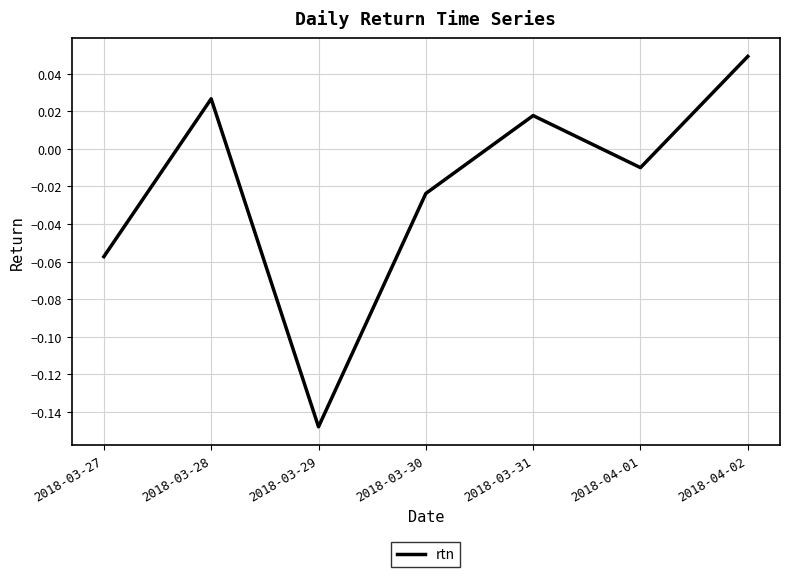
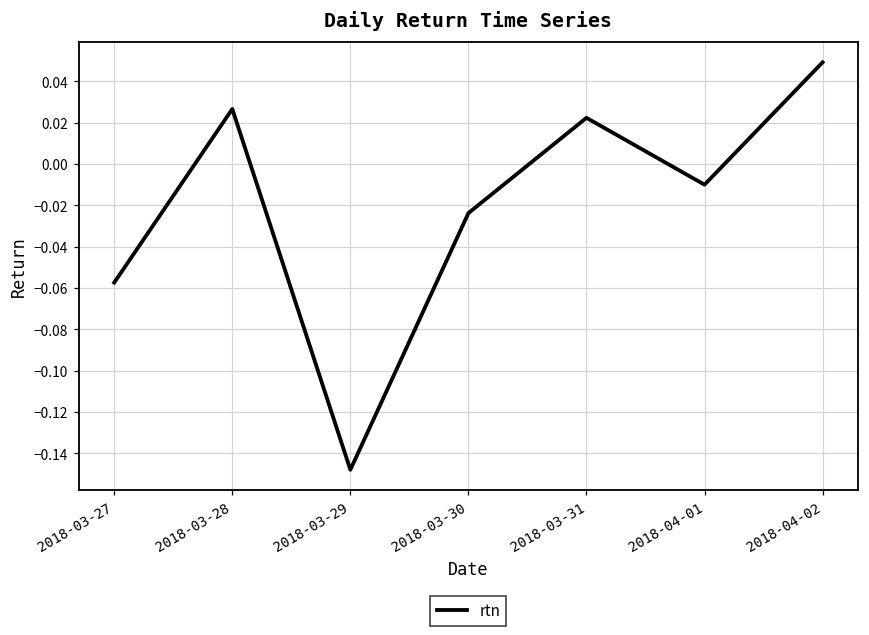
2018-03-31: 0.018 -> 0.022
